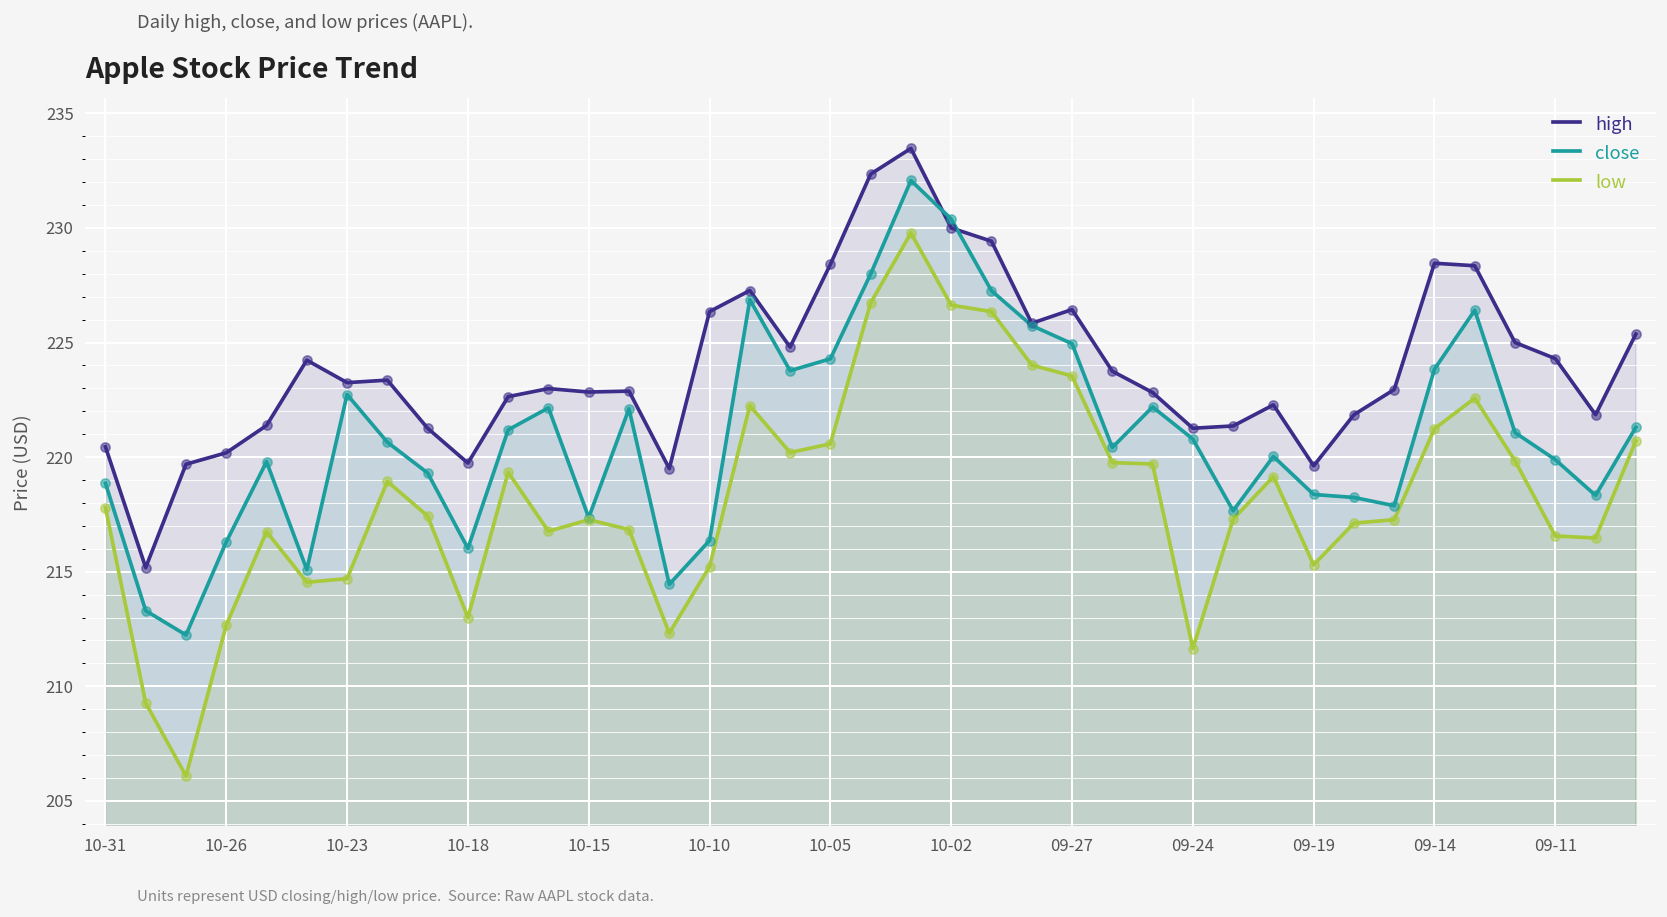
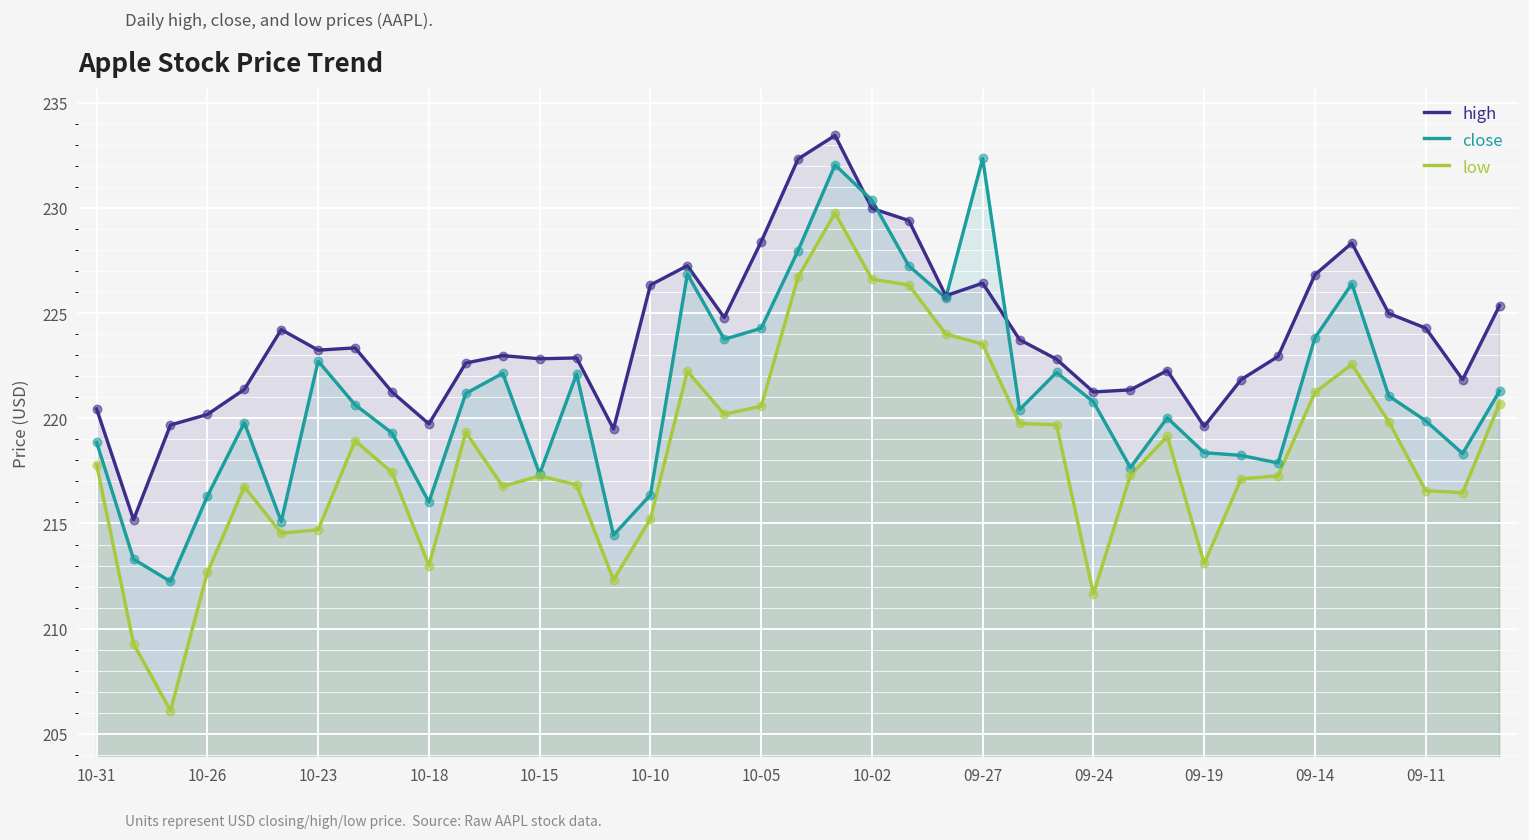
close, 09-27: 225.0 -> 232.4
low, 09-19: 215.3 -> 213.1
high, 09-14: 228.5 -> 226.8
